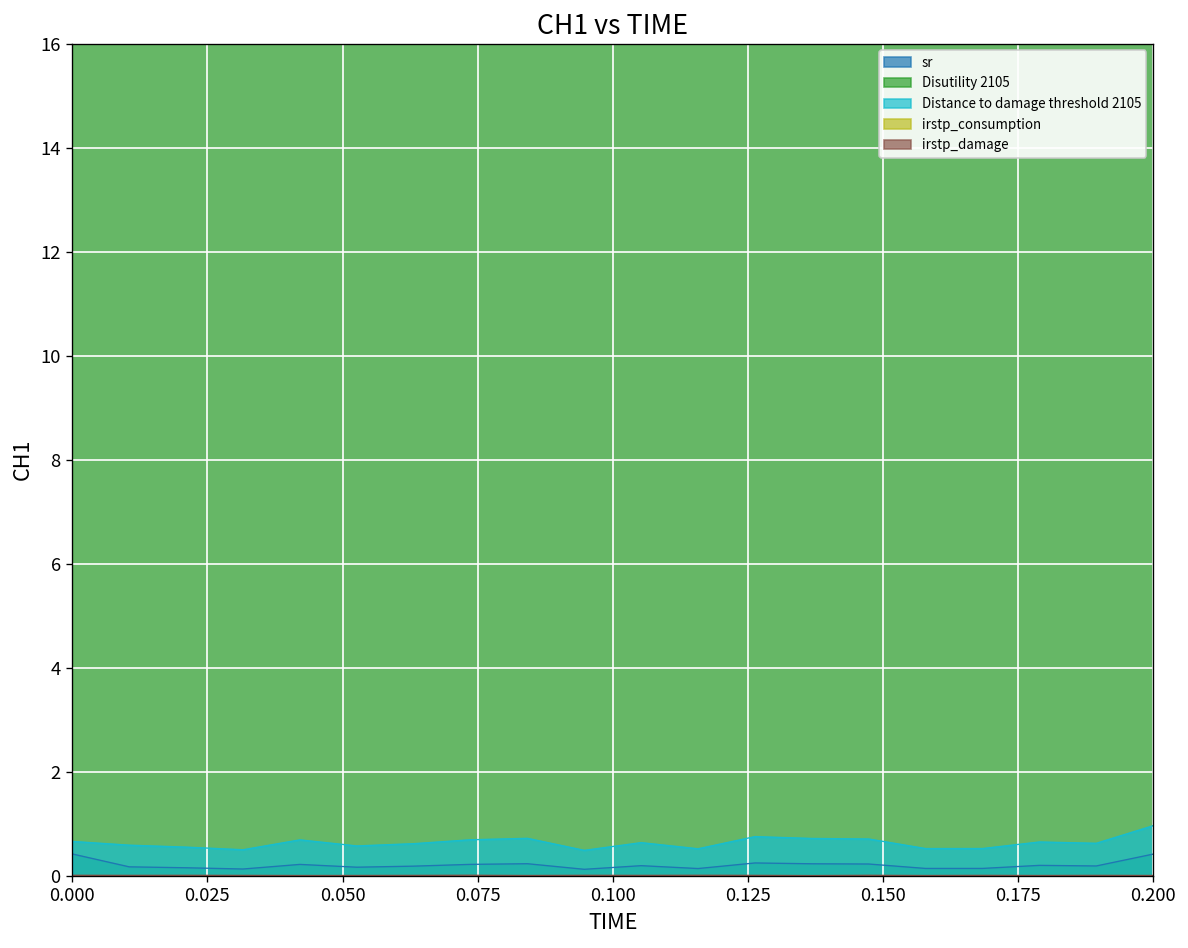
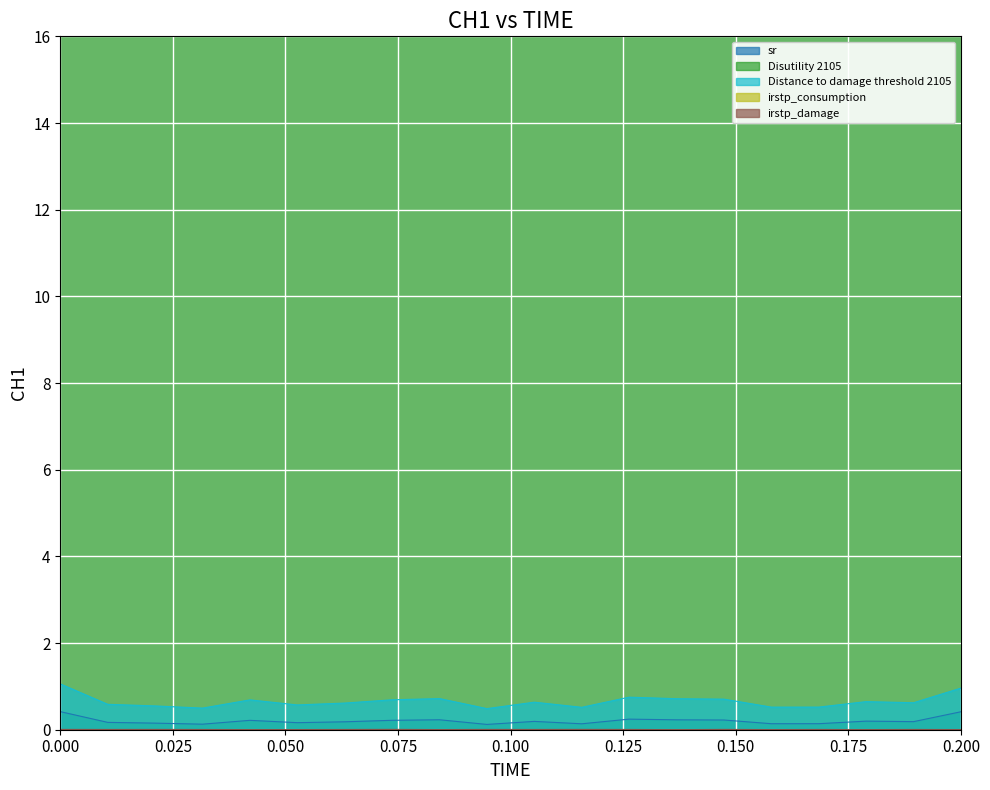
Distance to damage threshold 2105, 0.000: 0.7 -> 1.1
